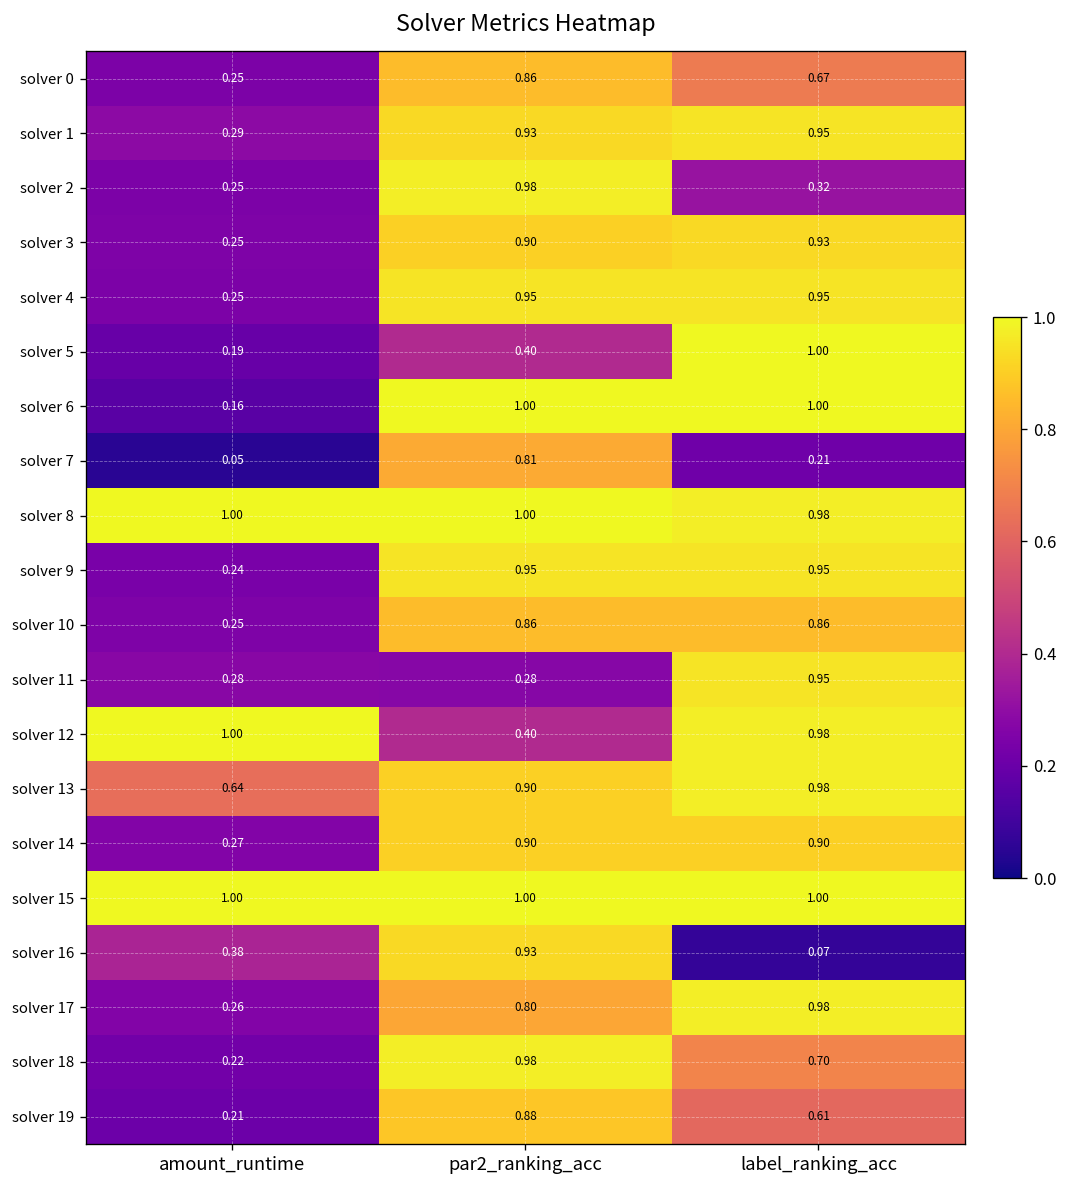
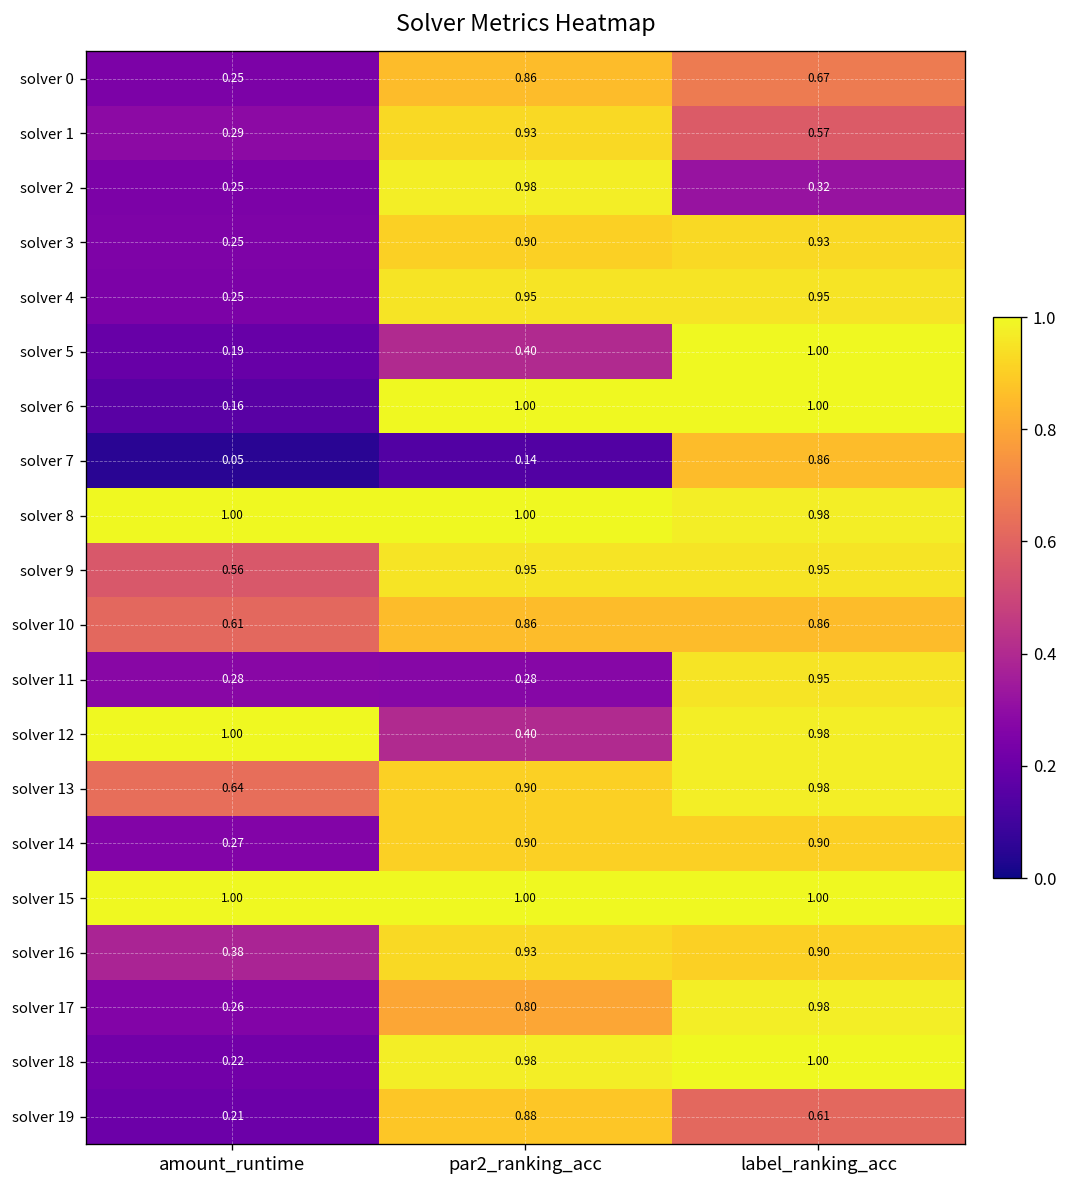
solver 1, label_ranking_acc: 0.95 -> 0.57
solver 7, par2_ranking_acc: 0.81 -> 0.14
solver 7, label_ranking_acc: 0.21 -> 0.86
solver 9, amount_runtime: 0.24 -> 0.56
solver 10, amount_runtime: 0.25 -> 0.61
solver 16, label_ranking_acc: 0.07 -> 0.90
solver 18, label_ranking_acc: 0.70 -> 1.00
